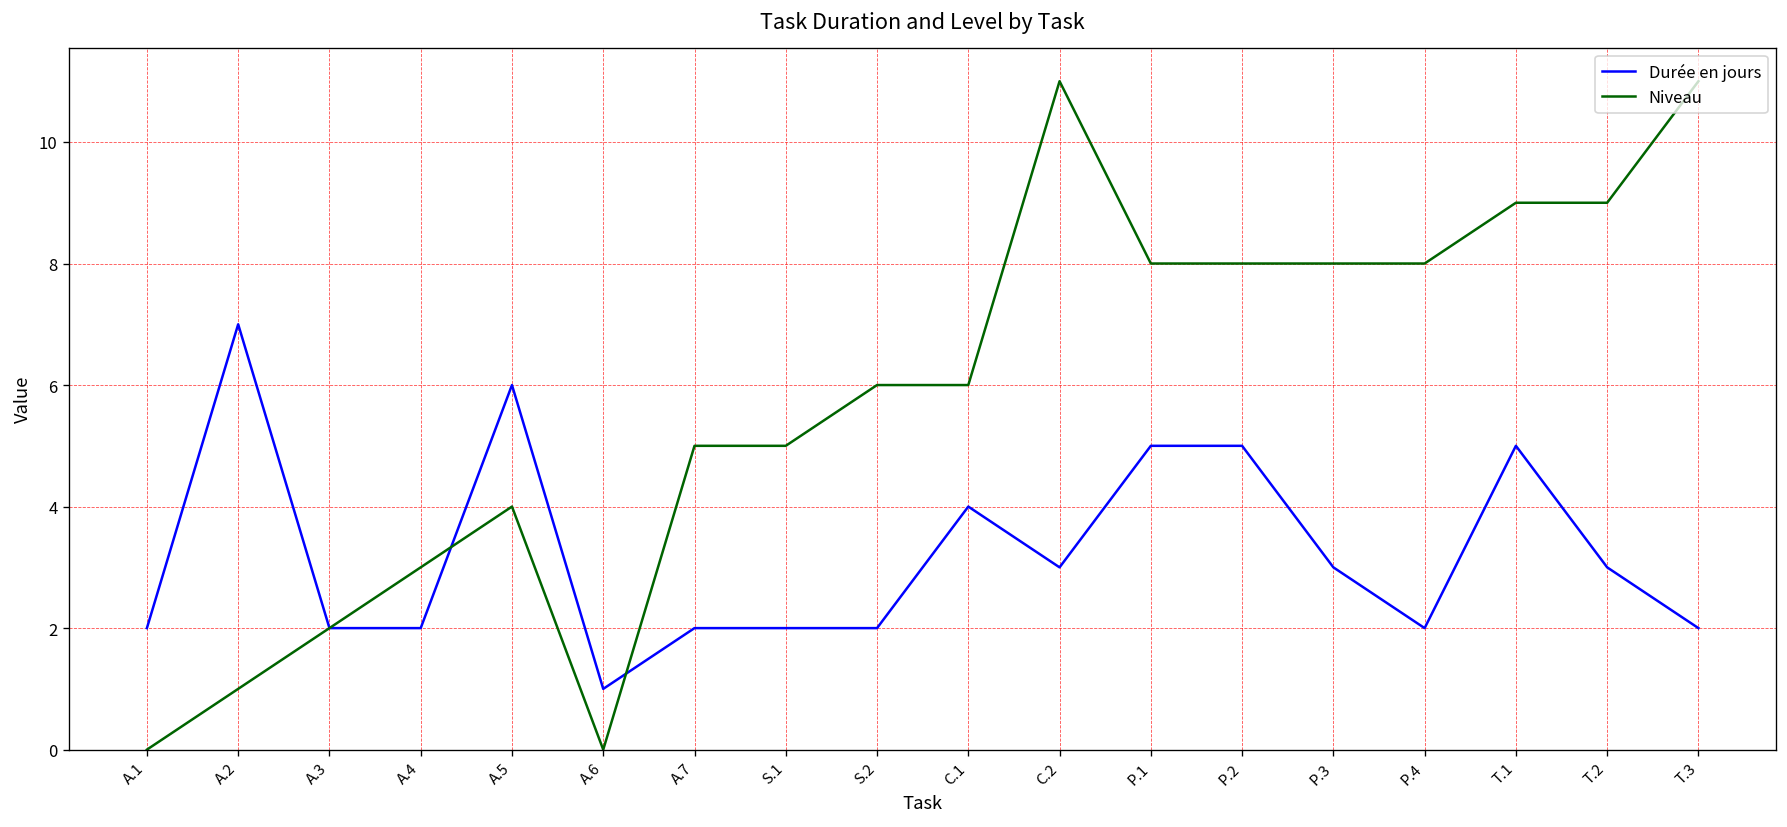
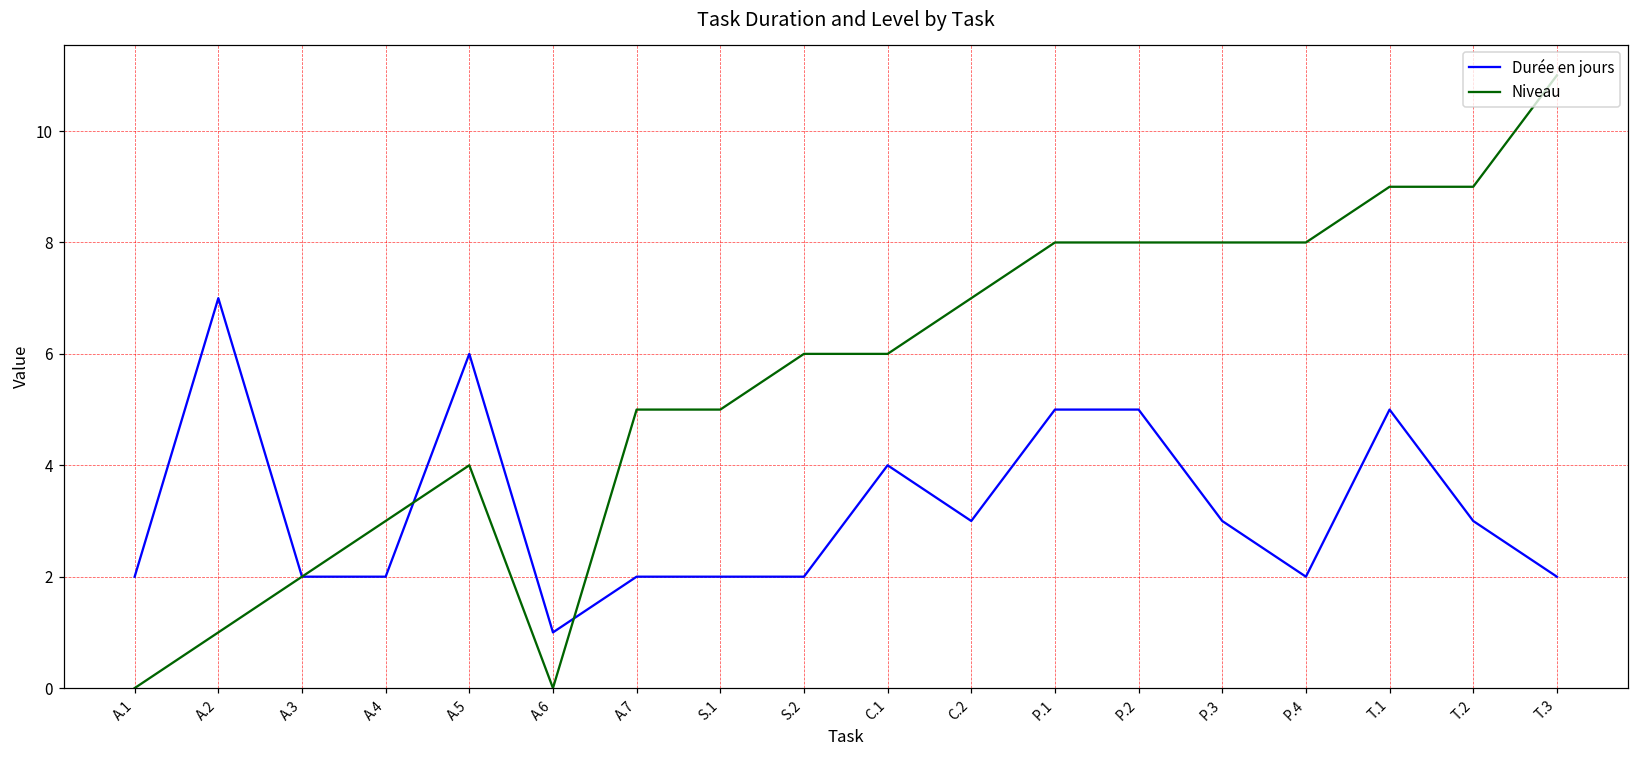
Niveau, C.2: 11 -> 7
